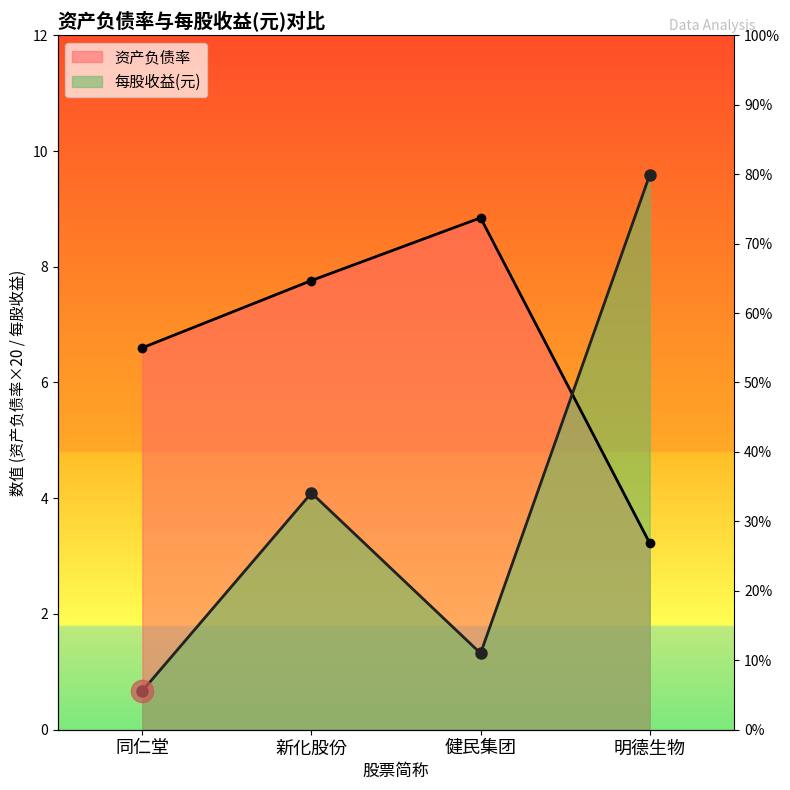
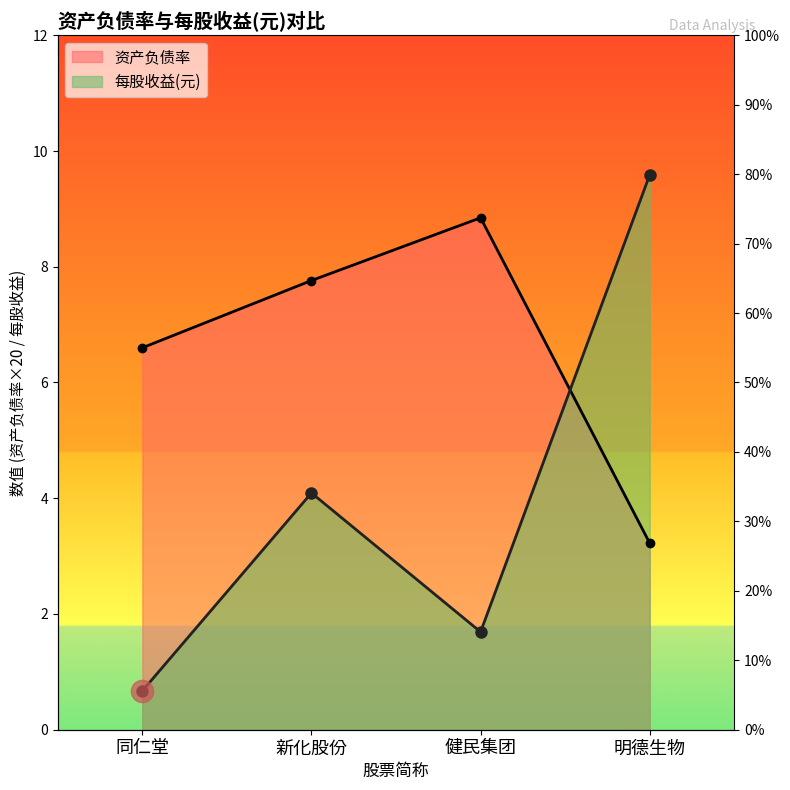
每股收益(元), 健民集团: 1.3 -> 1.7
